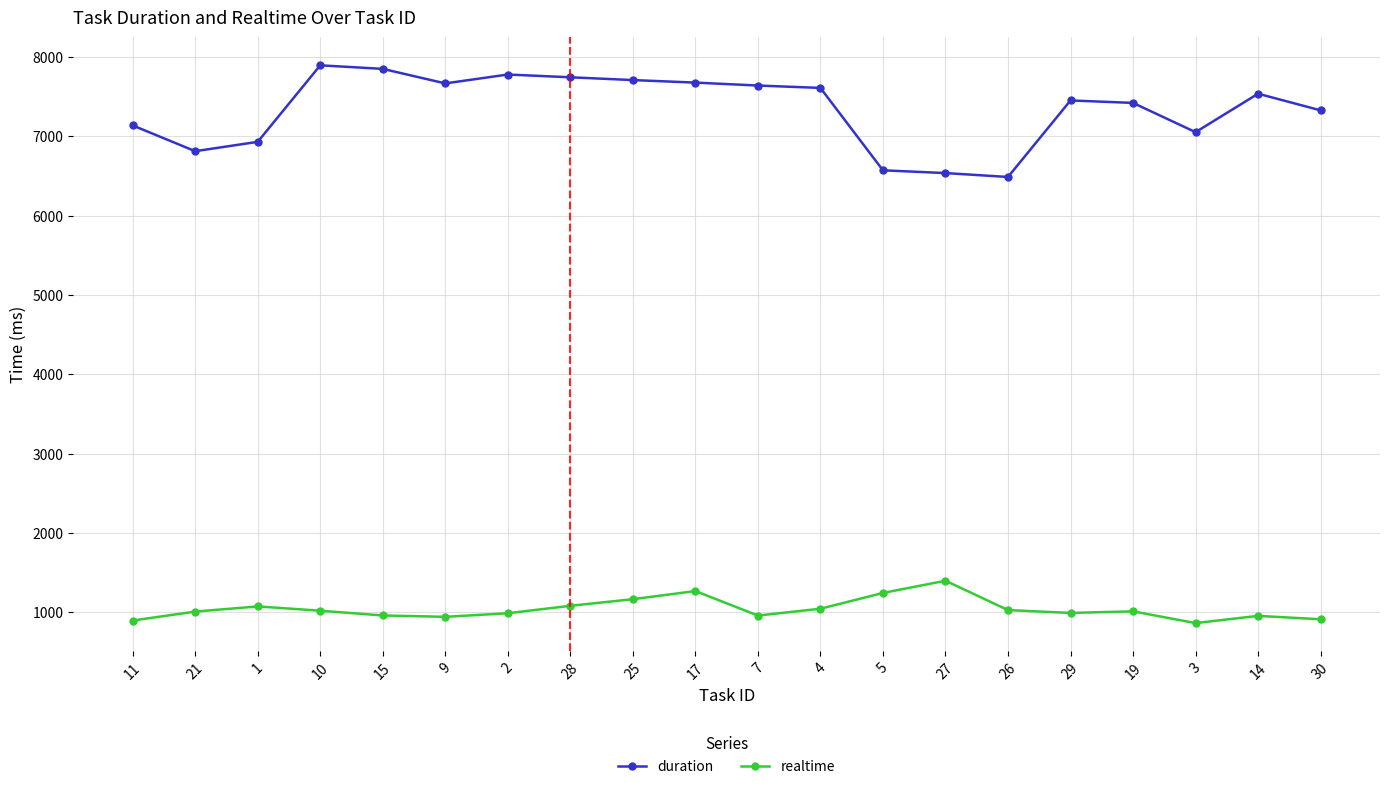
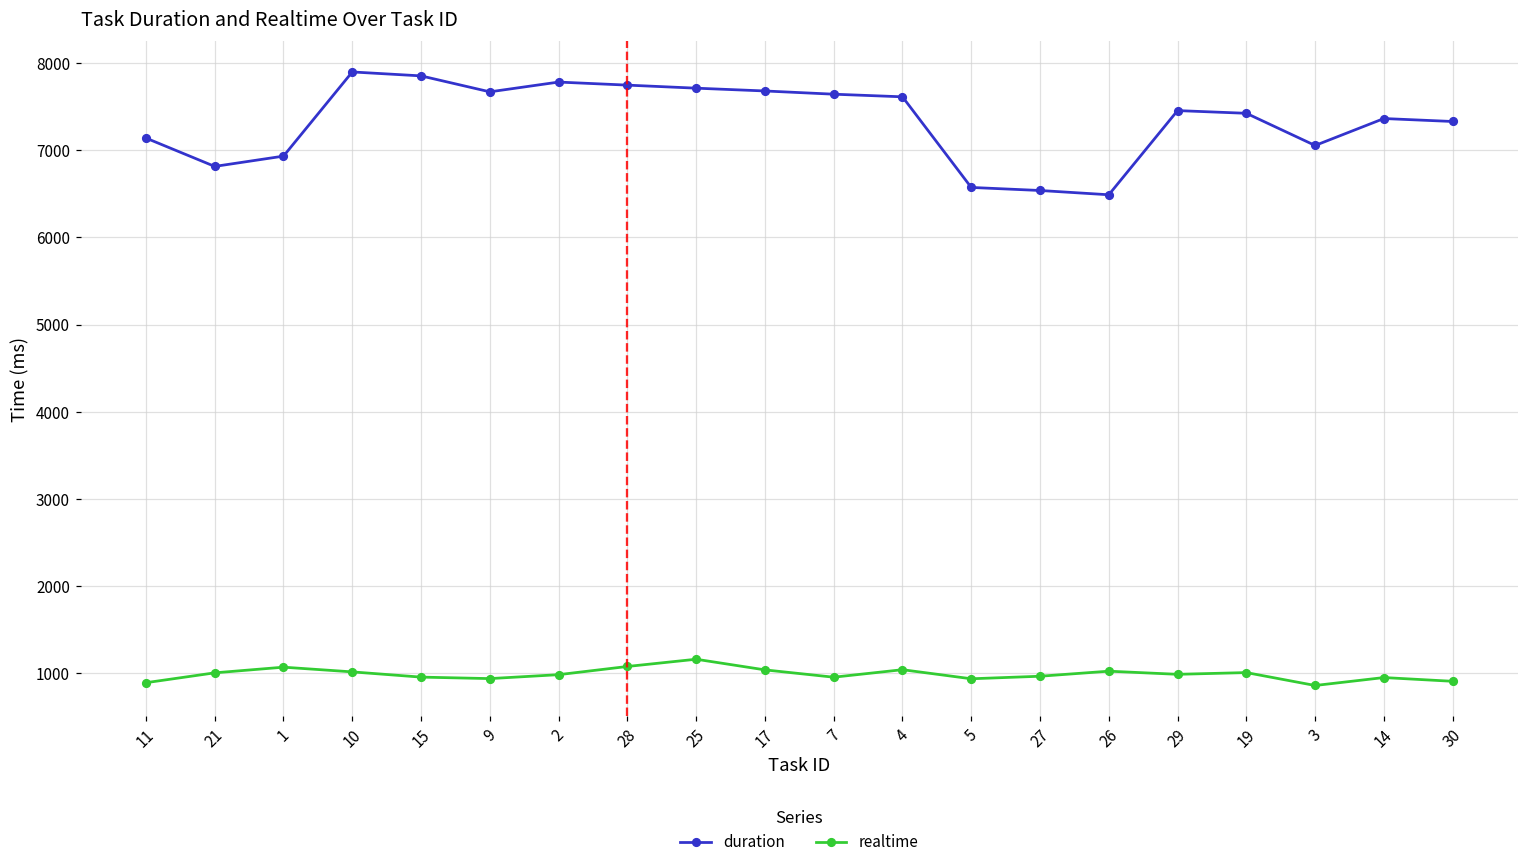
realtime, 17: 1300 -> 1000
realtime, 5: 1200 -> 900
realtime, 27: 1400 -> 1000
duration, 14: 7500 -> 7400
